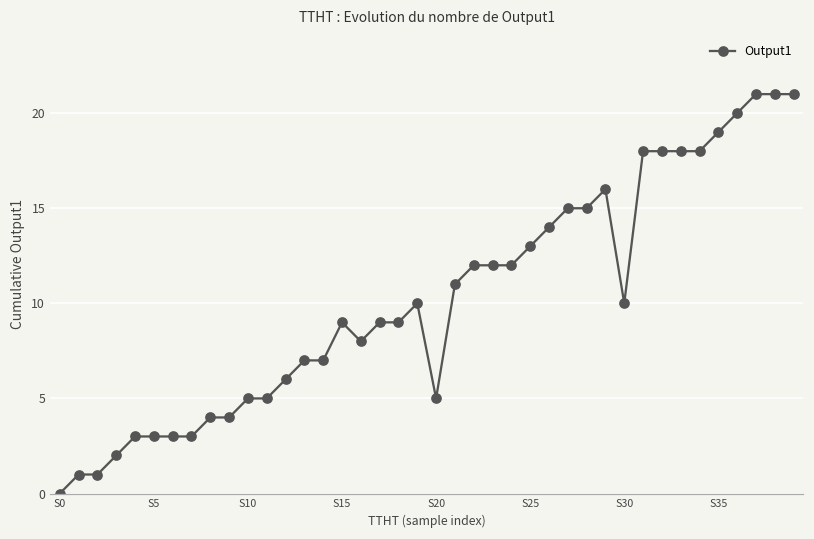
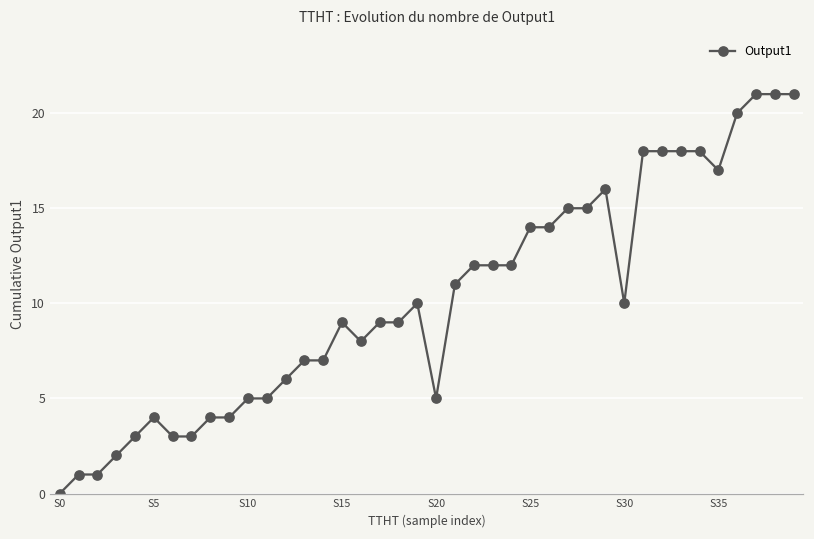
S5: 3 -> 4
S25: 13 -> 14
S35: 19 -> 17
